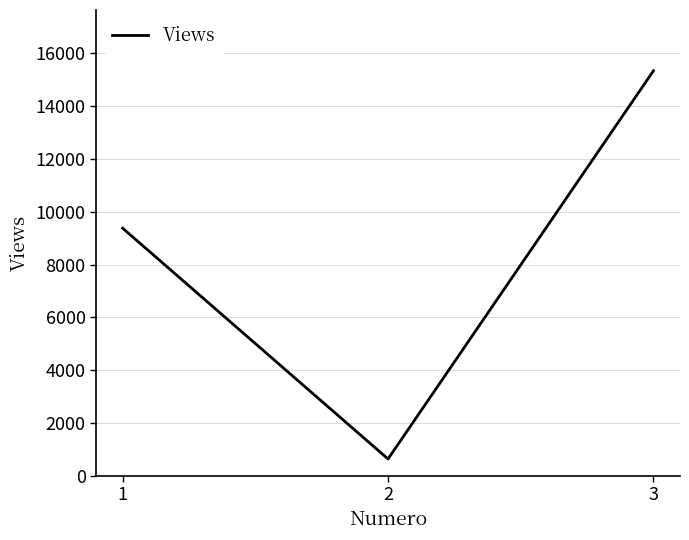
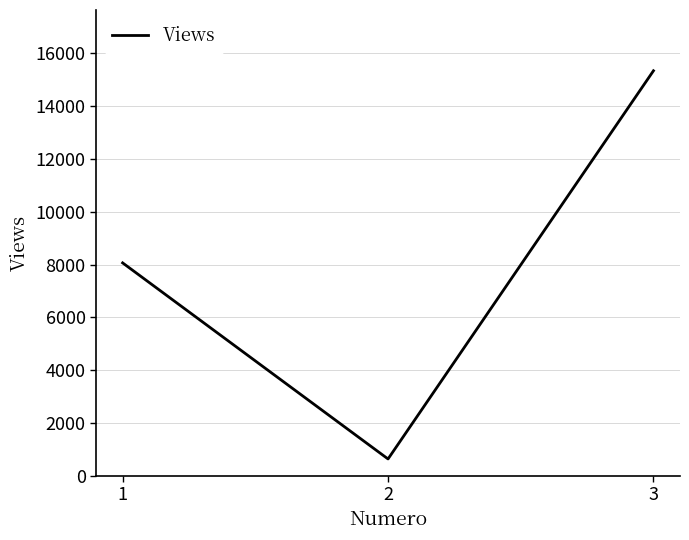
1: 9400 -> 8100
